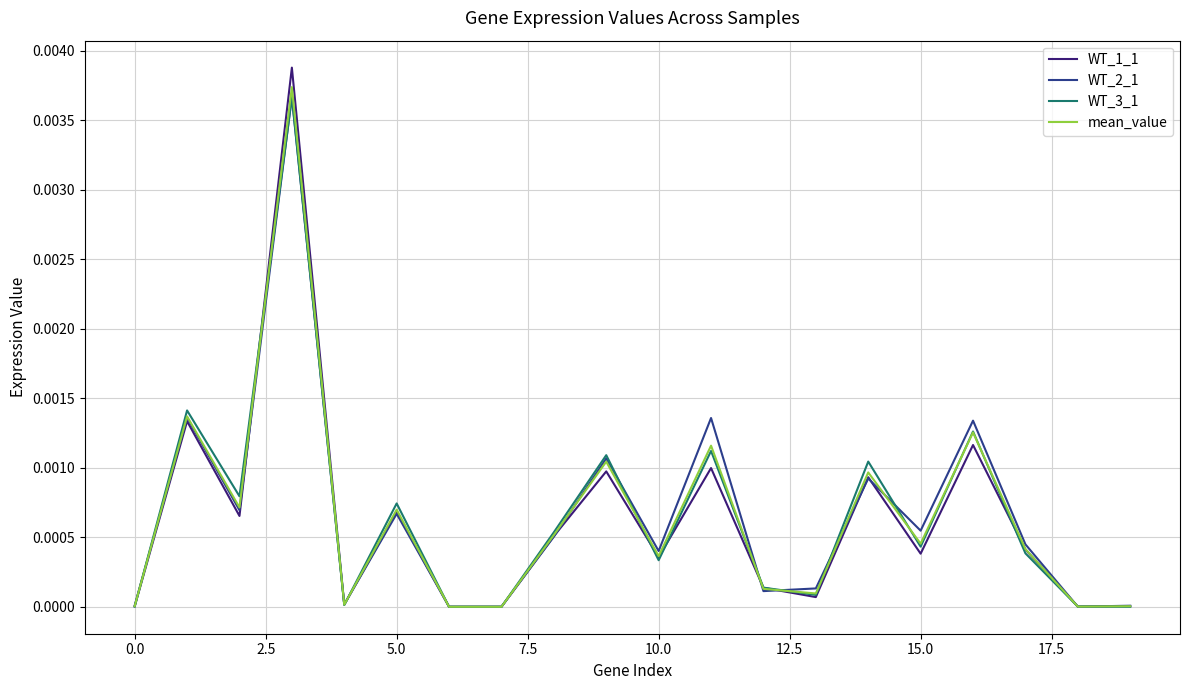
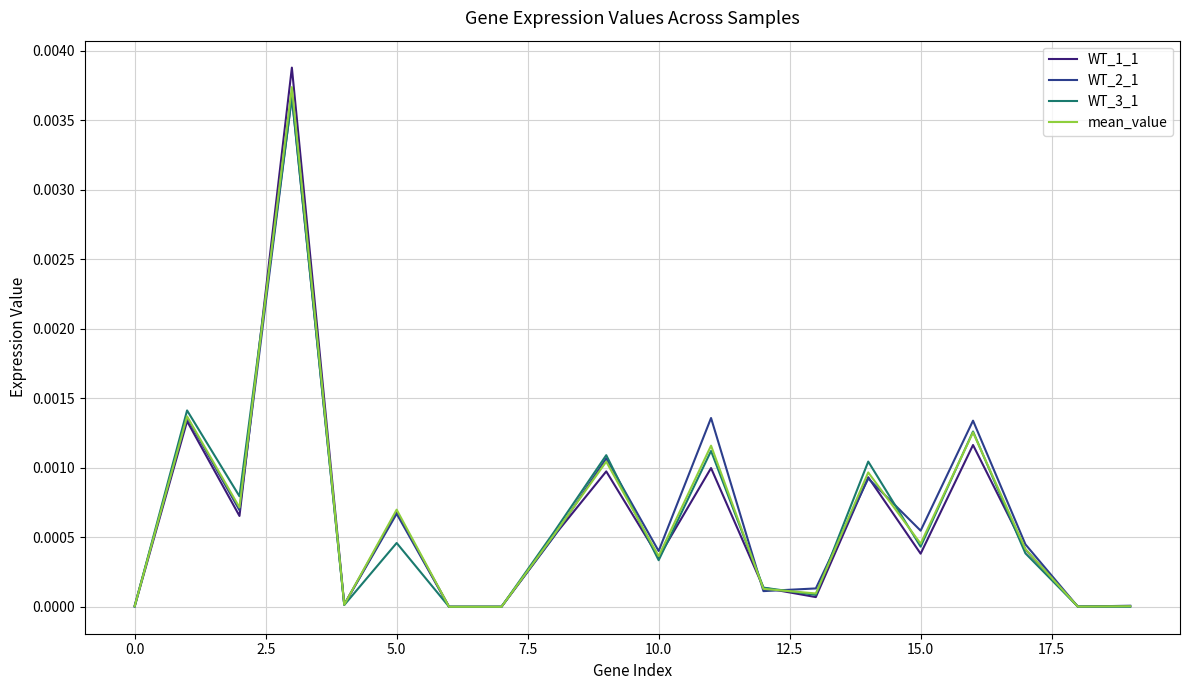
WT_3_1, 5.0: 0.00074 -> 0.00046
